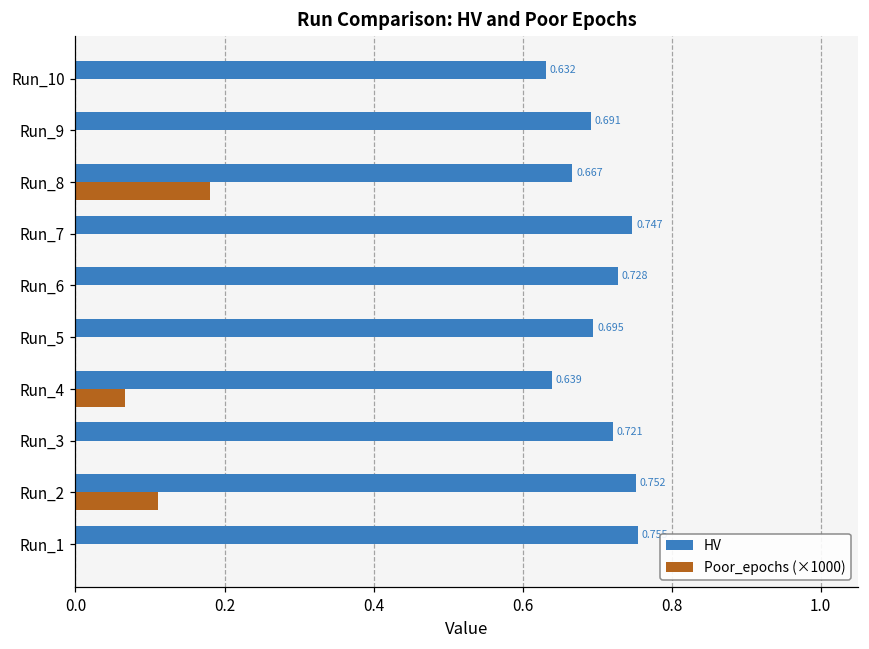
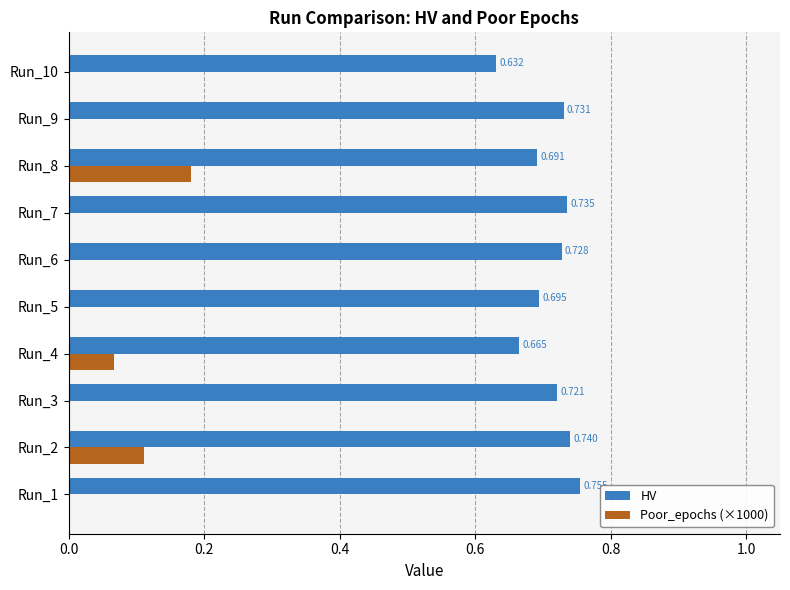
HV, Run_9: 0.691 -> 0.731
HV, Run_8: 0.667 -> 0.691
HV, Run_7: 0.747 -> 0.735
HV, Run_4: 0.639 -> 0.665
HV, Run_2: 0.752 -> 0.740
